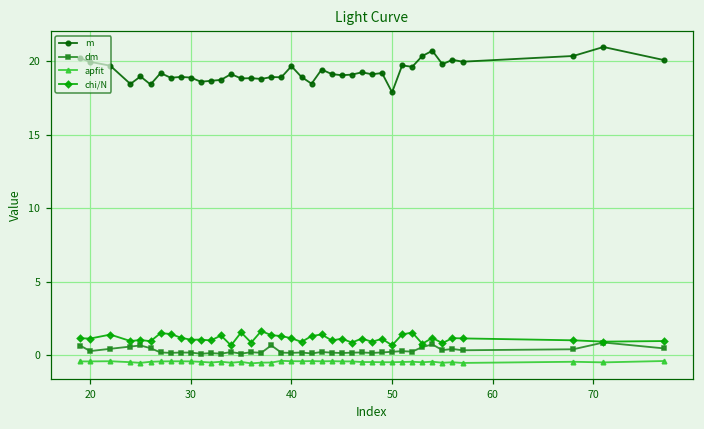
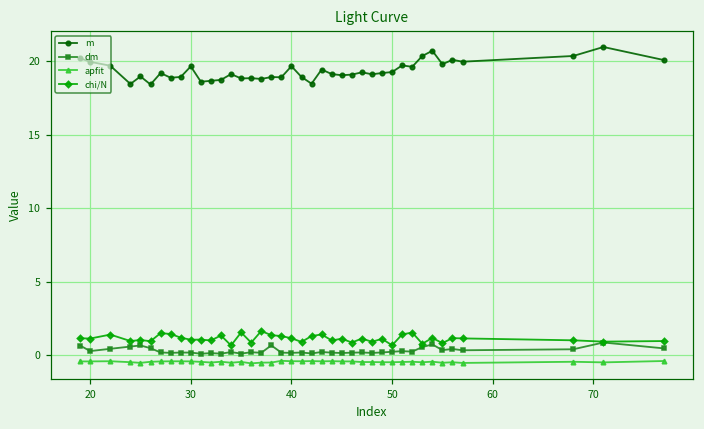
m, 30: 18.9 -> 19.6
m, 50: 17.9 -> 19.3
